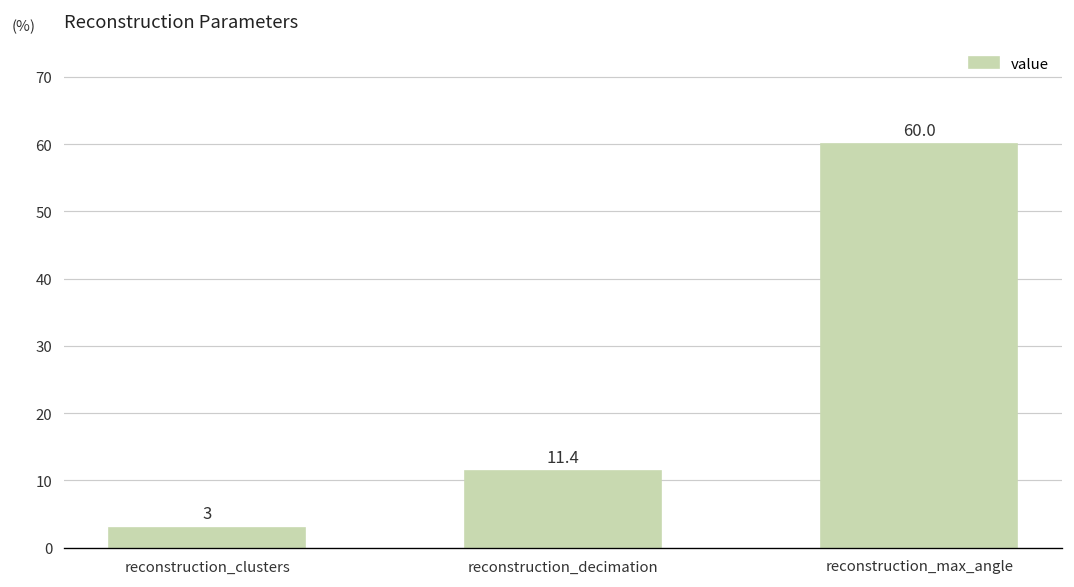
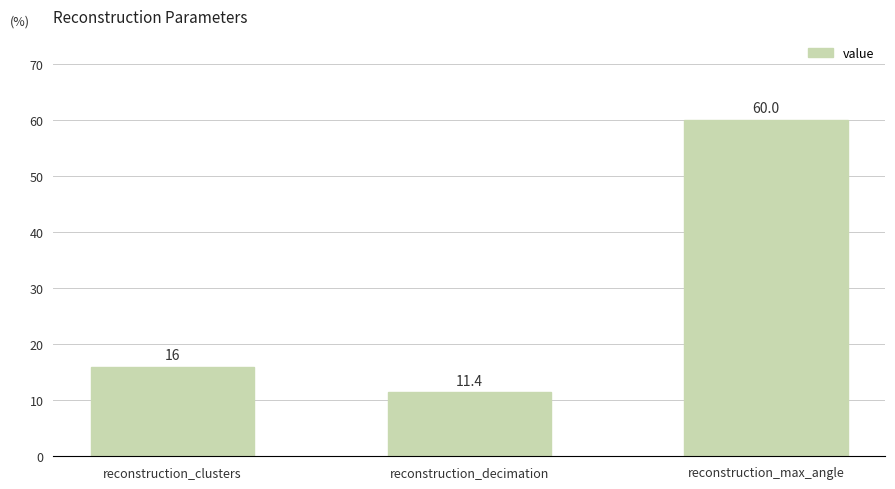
reconstruction_clusters: 3 -> 16
